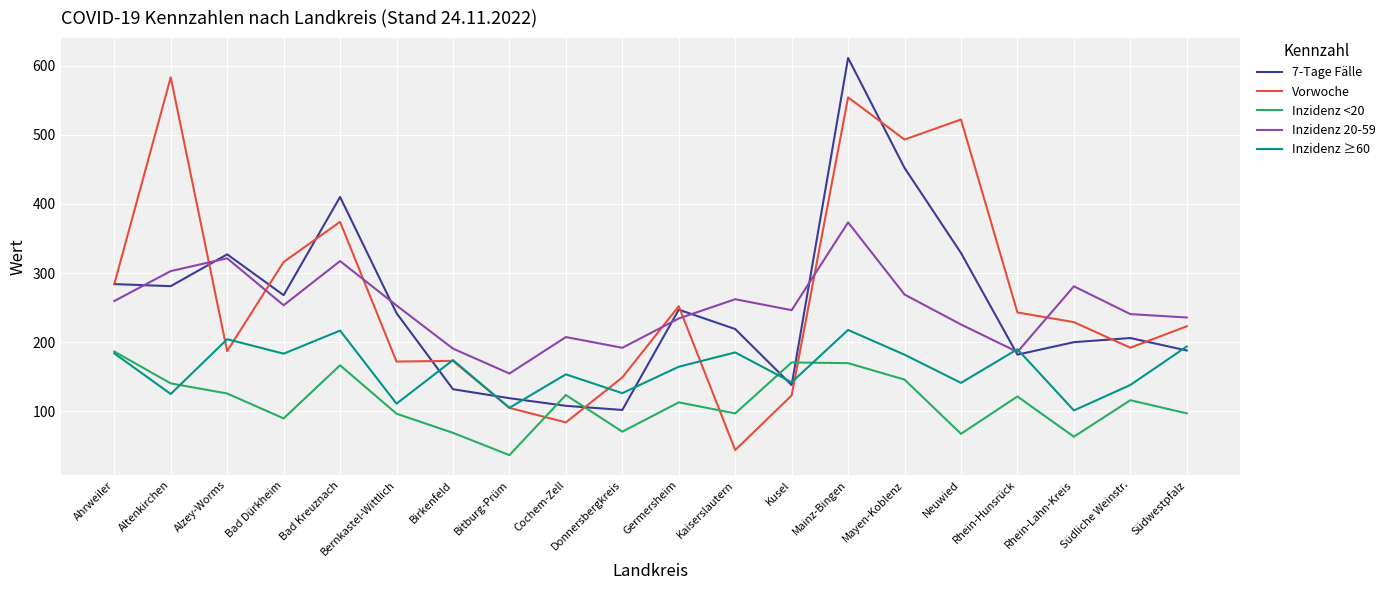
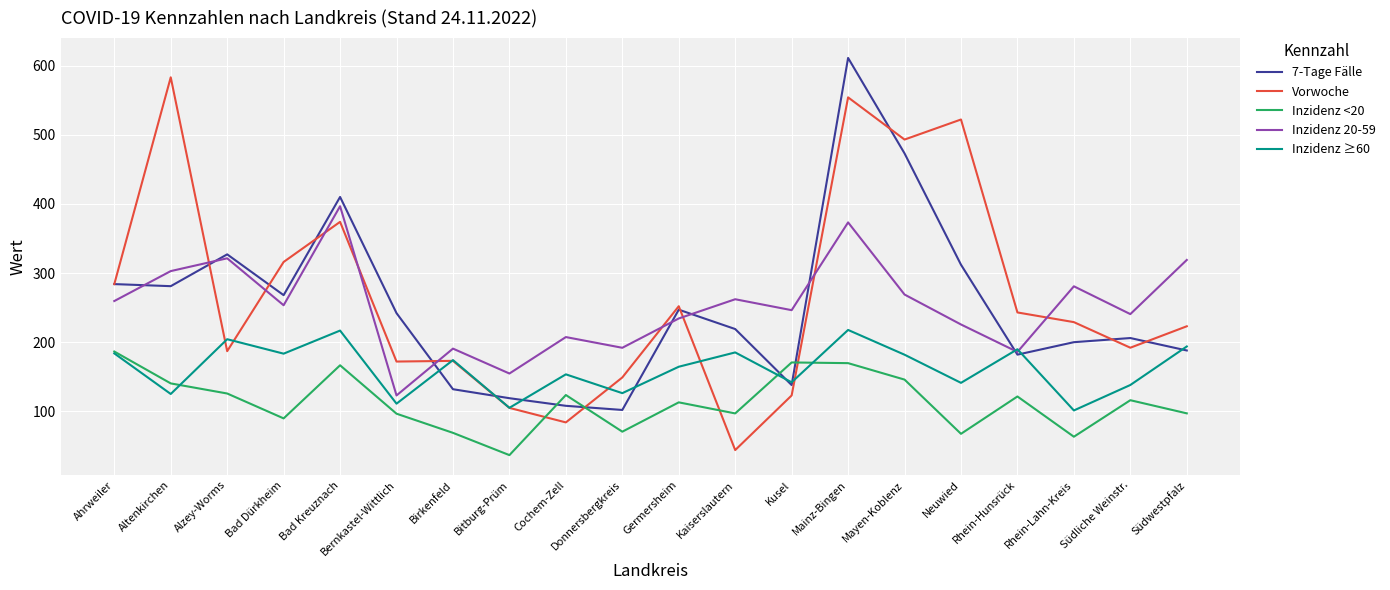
Inzidenz 20-59, Bad Kreuznach: 320 -> 400
Inzidenz 20-59, Bernkastel-Wittlich: 250 -> 120
7-Tage Fälle, Mayen-Koblenz: 450 -> 470
7-Tage Fälle, Neuwied: 330 -> 310
Inzidenz 20-59, Südwestpfalz: 240 -> 320
